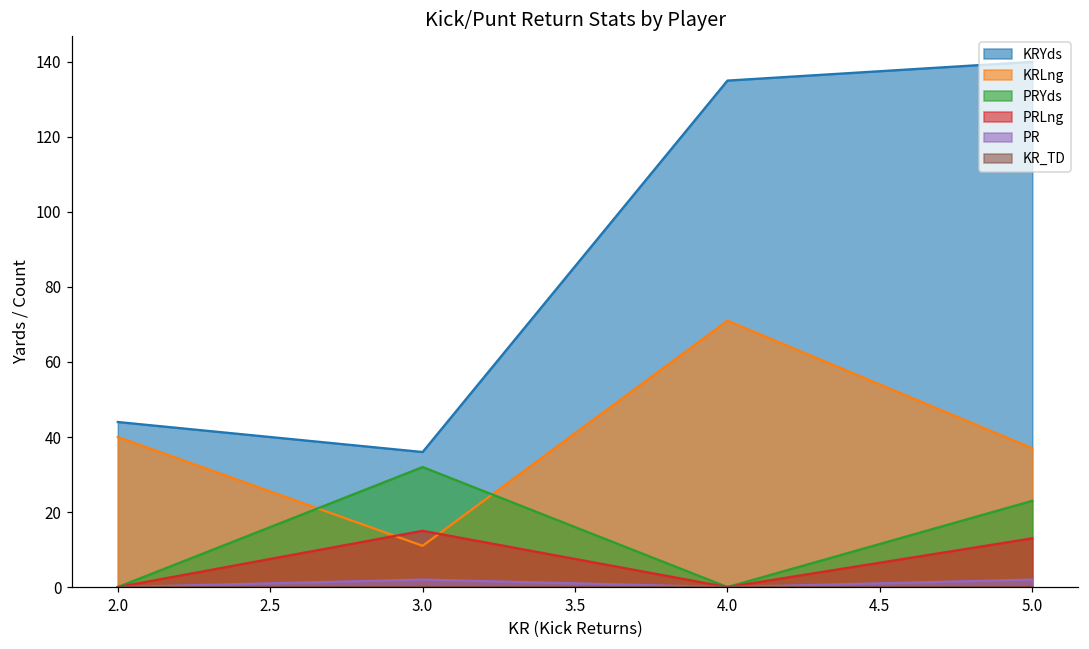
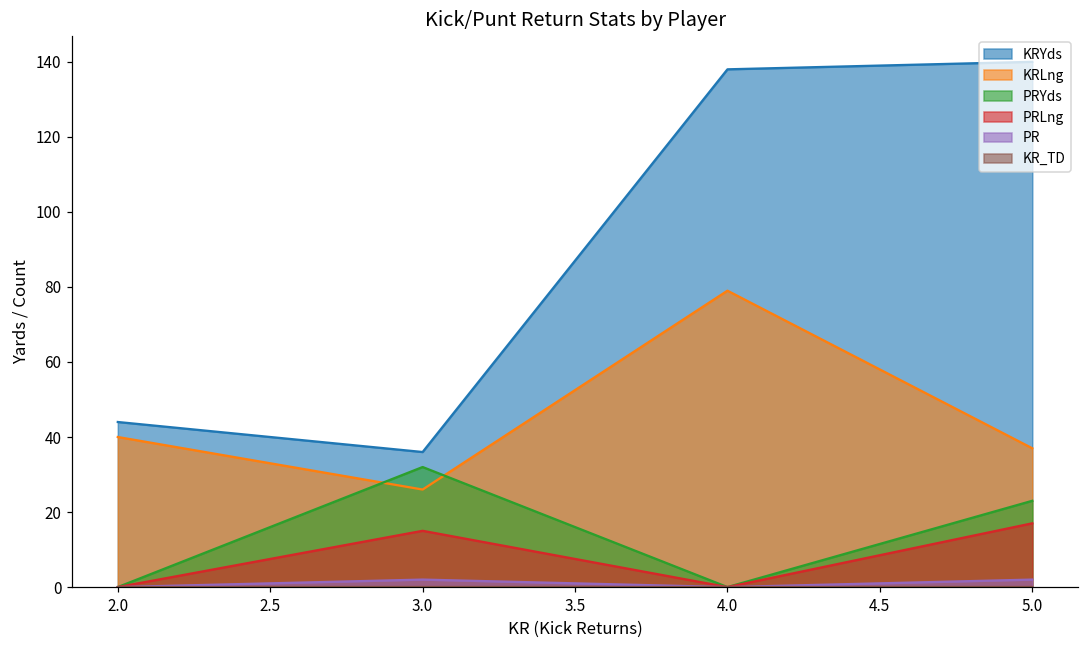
KRLng, 3.0: 11 -> 26
KRYds, 4.0: 135 -> 138
KRLng, 4.0: 71 -> 79
PRLng, 5.0: 13 -> 17
